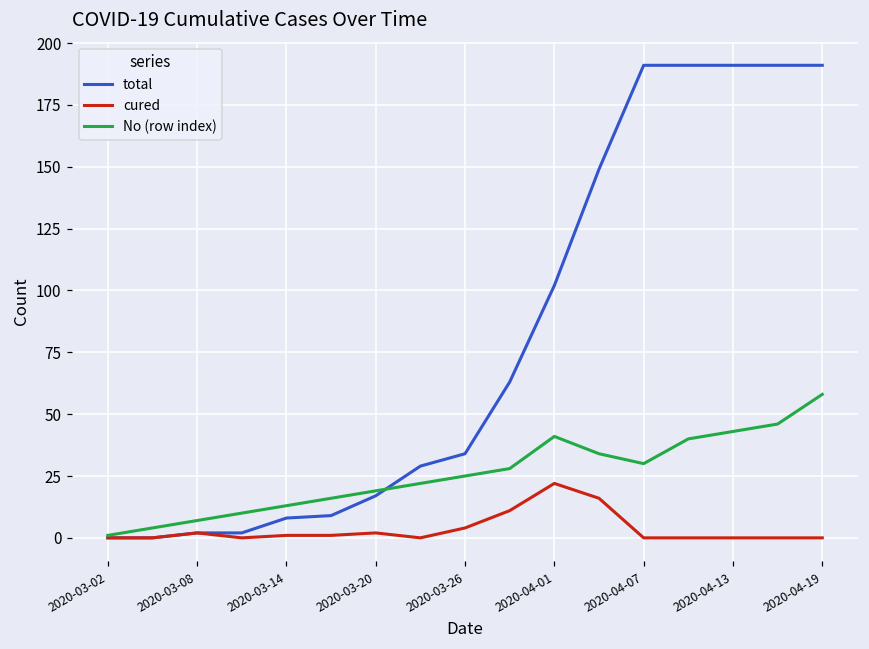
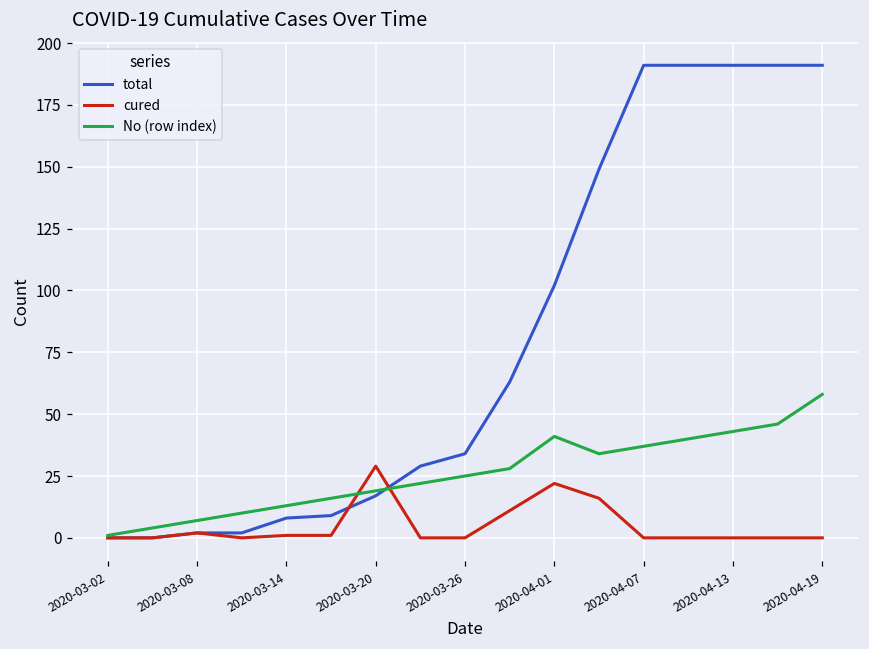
cured, 2020-03-20: 2 -> 29
cured, 2020-03-26: 4 -> 0
No (row index), 2020-04-07: 30 -> 37
